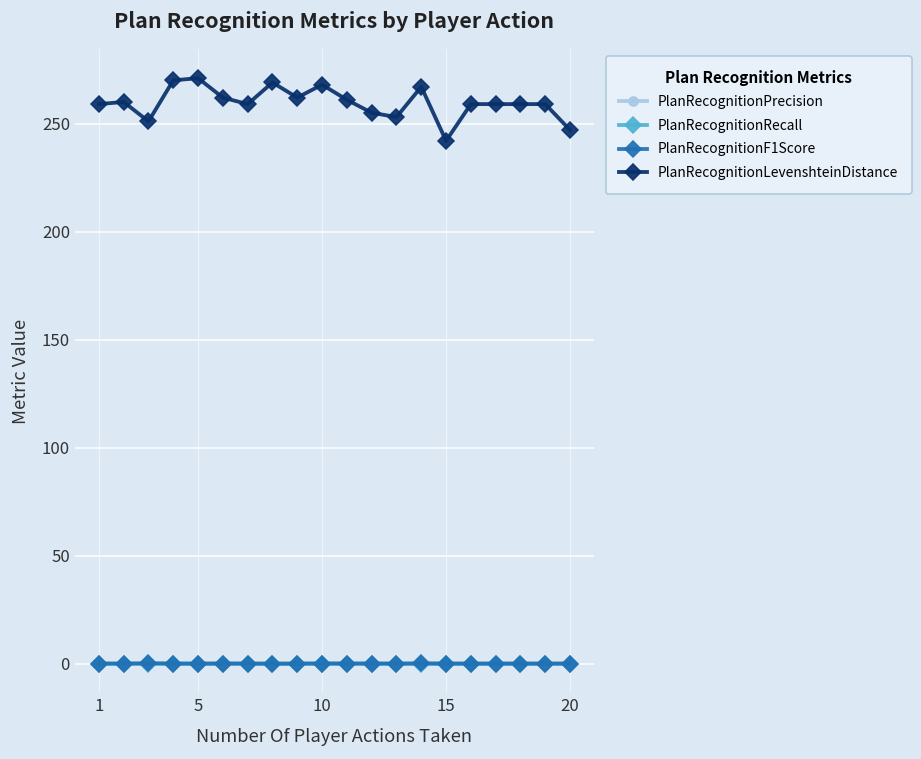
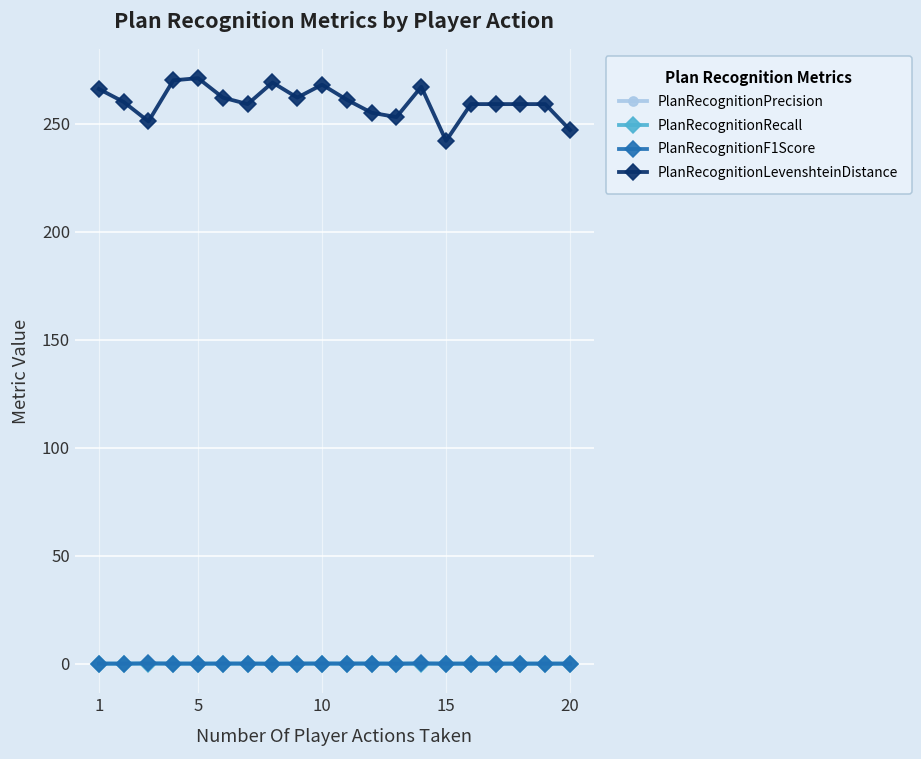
PlanRecognitionLevenshteinDistance, 1: 259 -> 266
